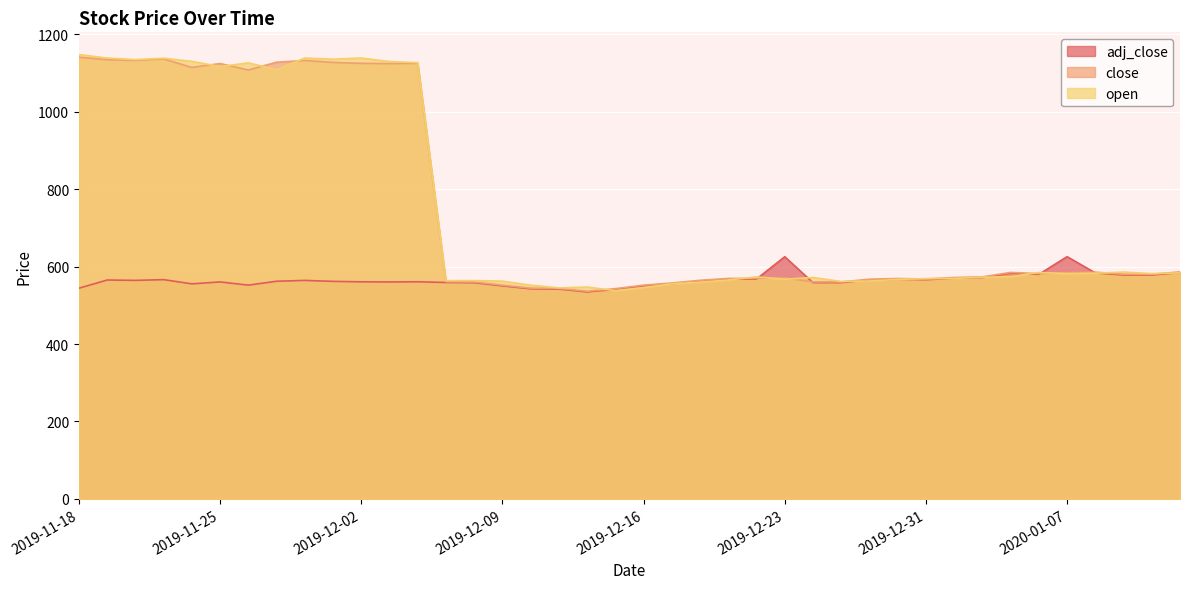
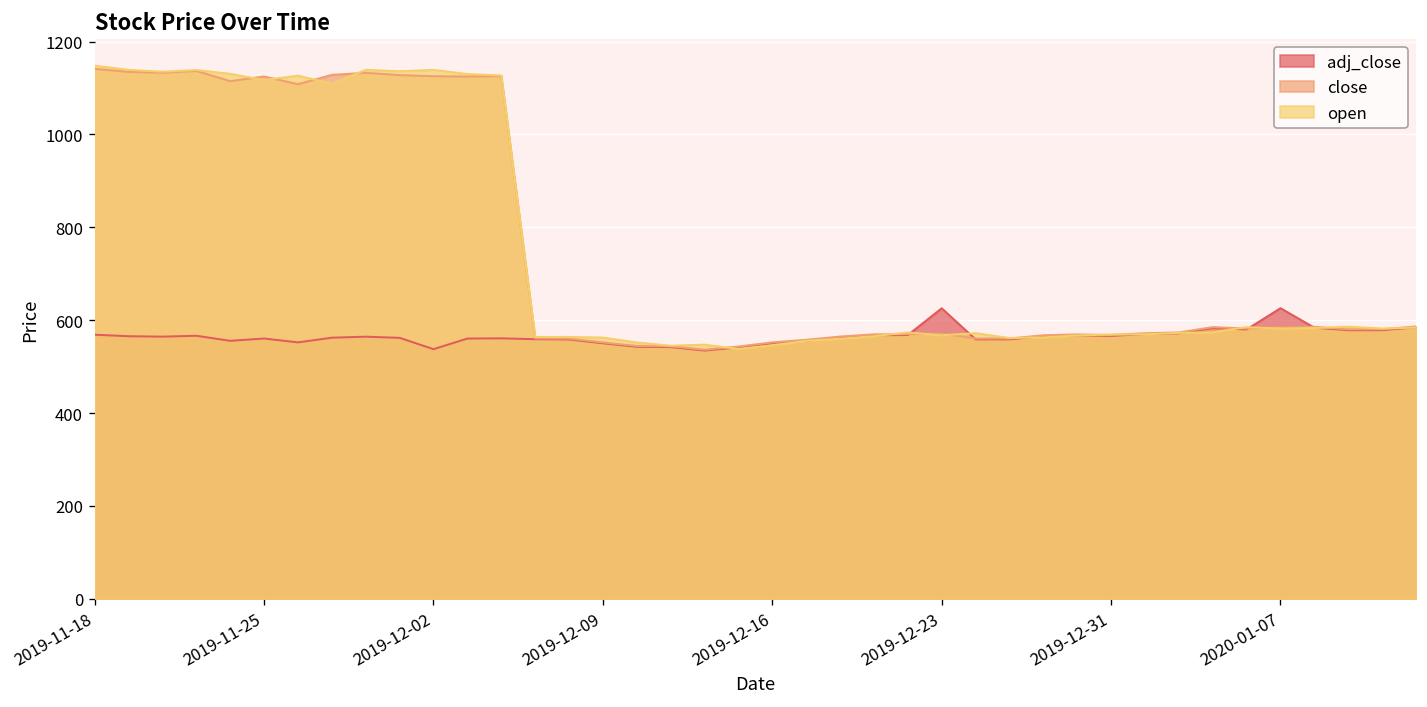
adj_close, 2019-11-18: 540 -> 570
adj_close, 2019-12-02: 560 -> 540
